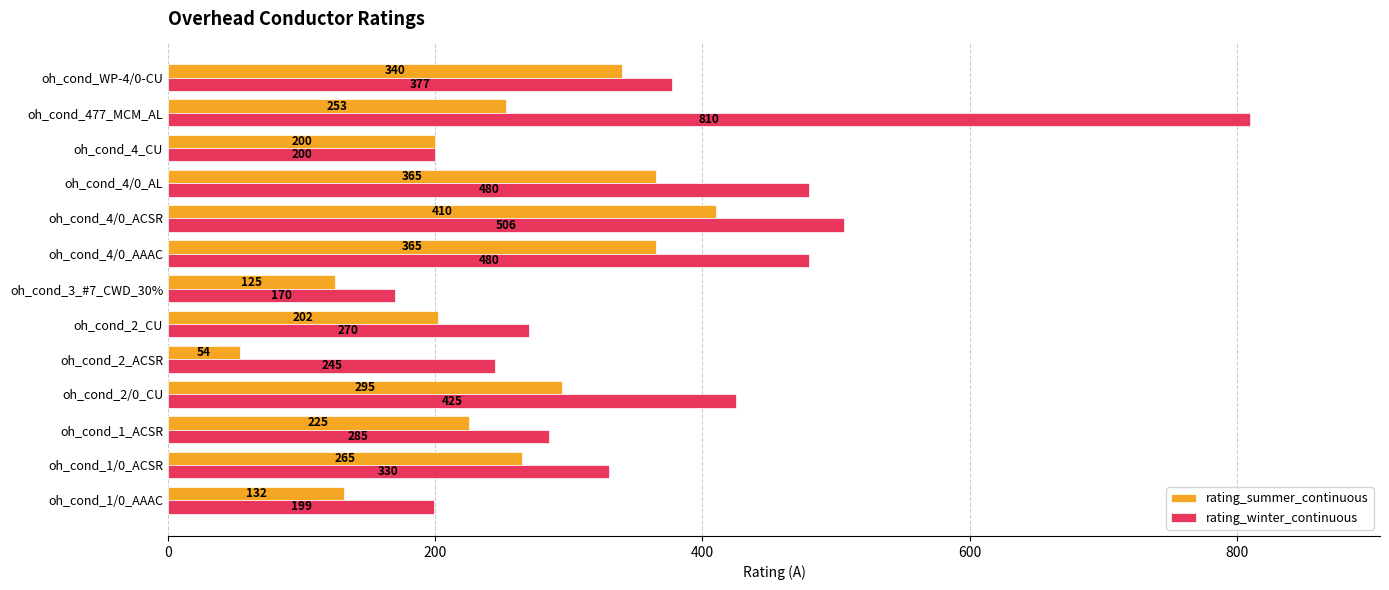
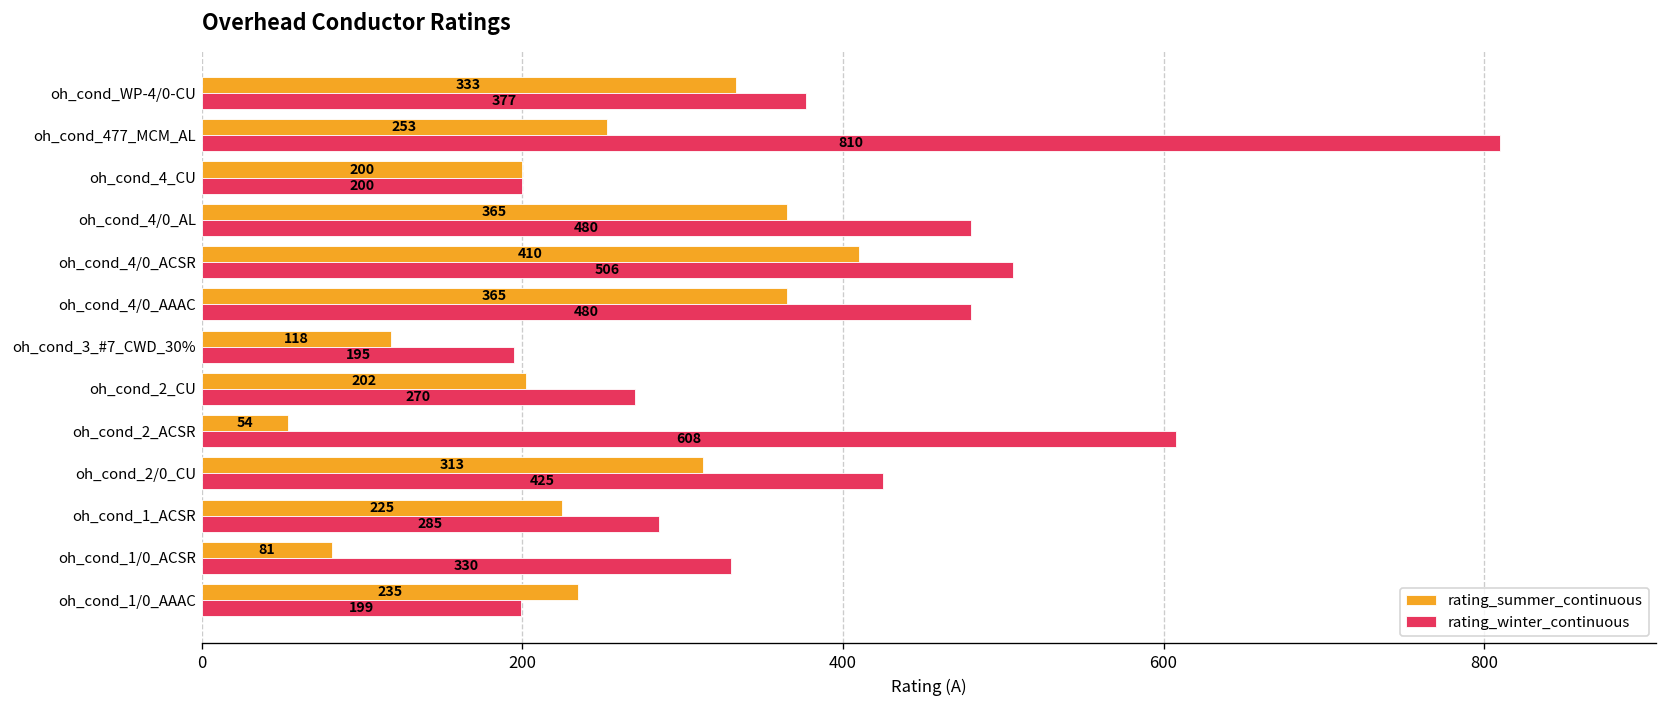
rating_summer_continuous, oh_cond_WP-4/0-CU: 340 -> 333
rating_summer_continuous, oh_cond_3_#7_CWD_30%: 125 -> 118
rating_winter_continuous, oh_cond_3_#7_CWD_30%: 170 -> 195
rating_winter_continuous, oh_cond_2_ACSR: 245 -> 608
rating_summer_continuous, oh_cond_2/0_CU: 295 -> 313
rating_summer_continuous, oh_cond_1/0_ACSR: 265 -> 81
rating_summer_continuous, oh_cond_1/0_AAAC: 132 -> 235
